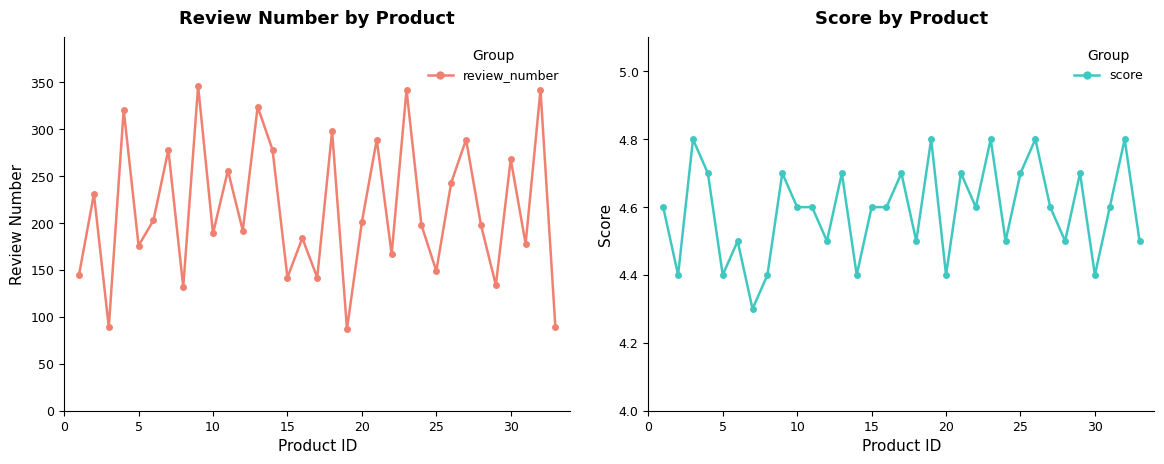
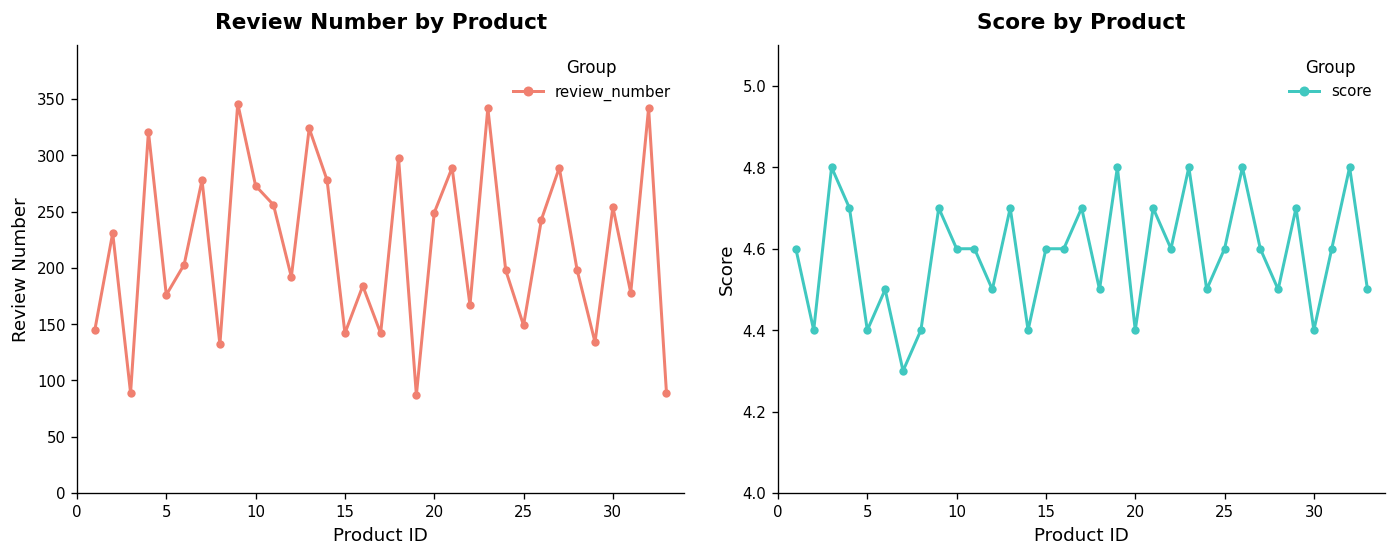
Review Number by Product, 10: 190 -> 270
Review Number by Product, 20: 200 -> 250
Review Number by Product, 30: 270 -> 250
Score by Product, 25: 4.7 -> 4.6
